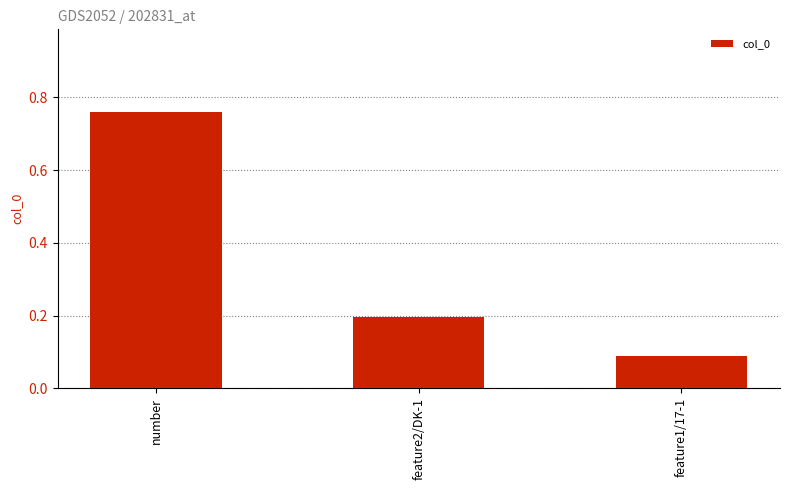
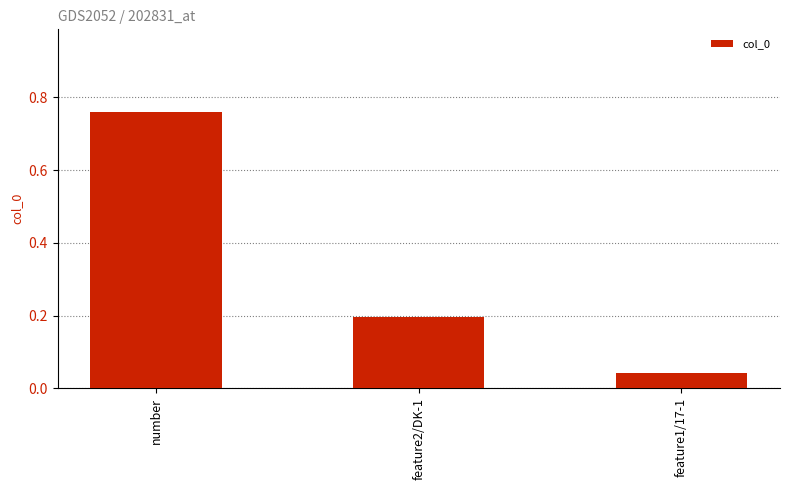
feature1/17-1: 0.09 -> 0.04
